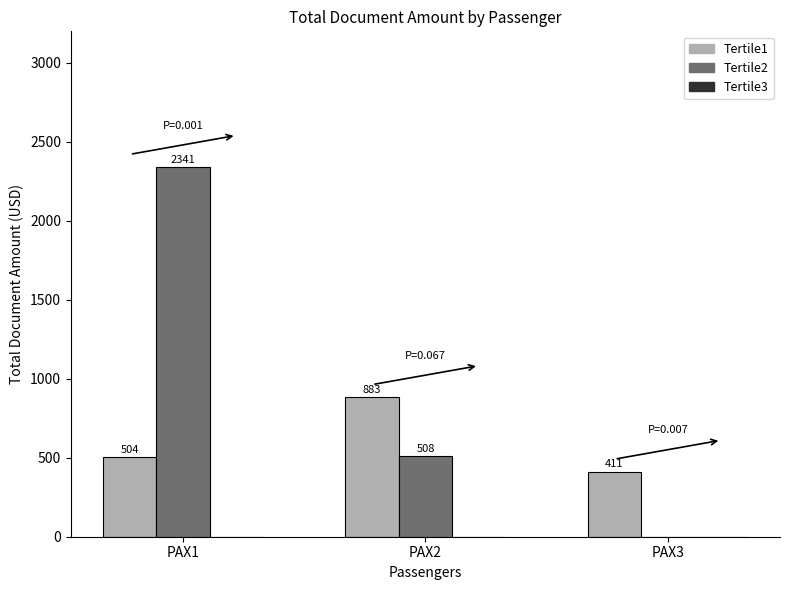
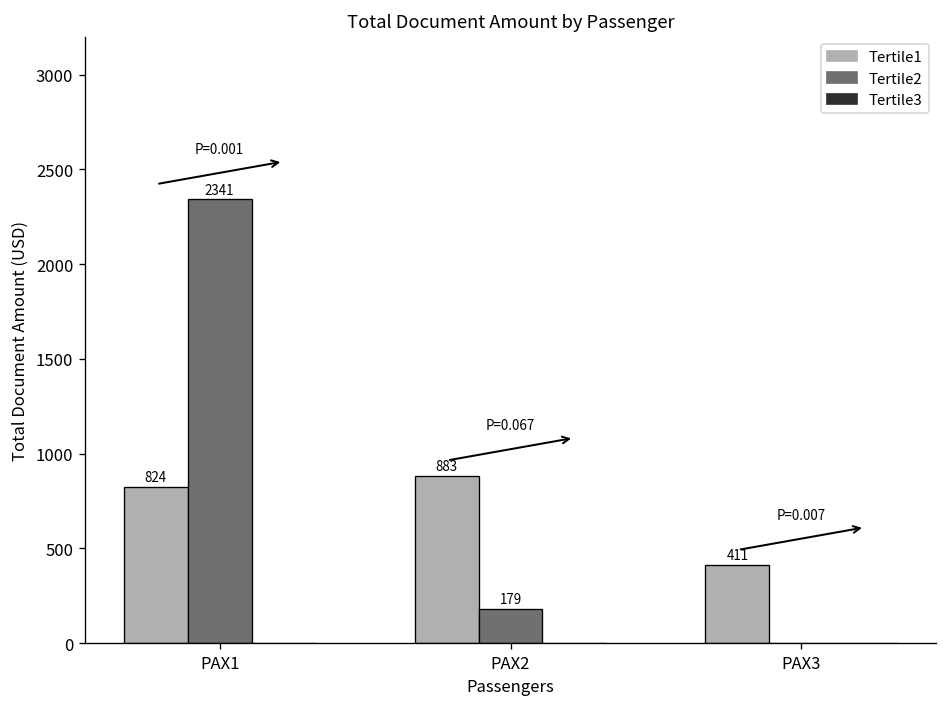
Tertile1, PAX1: 504 -> 824
Tertile2, PAX2: 508 -> 179
